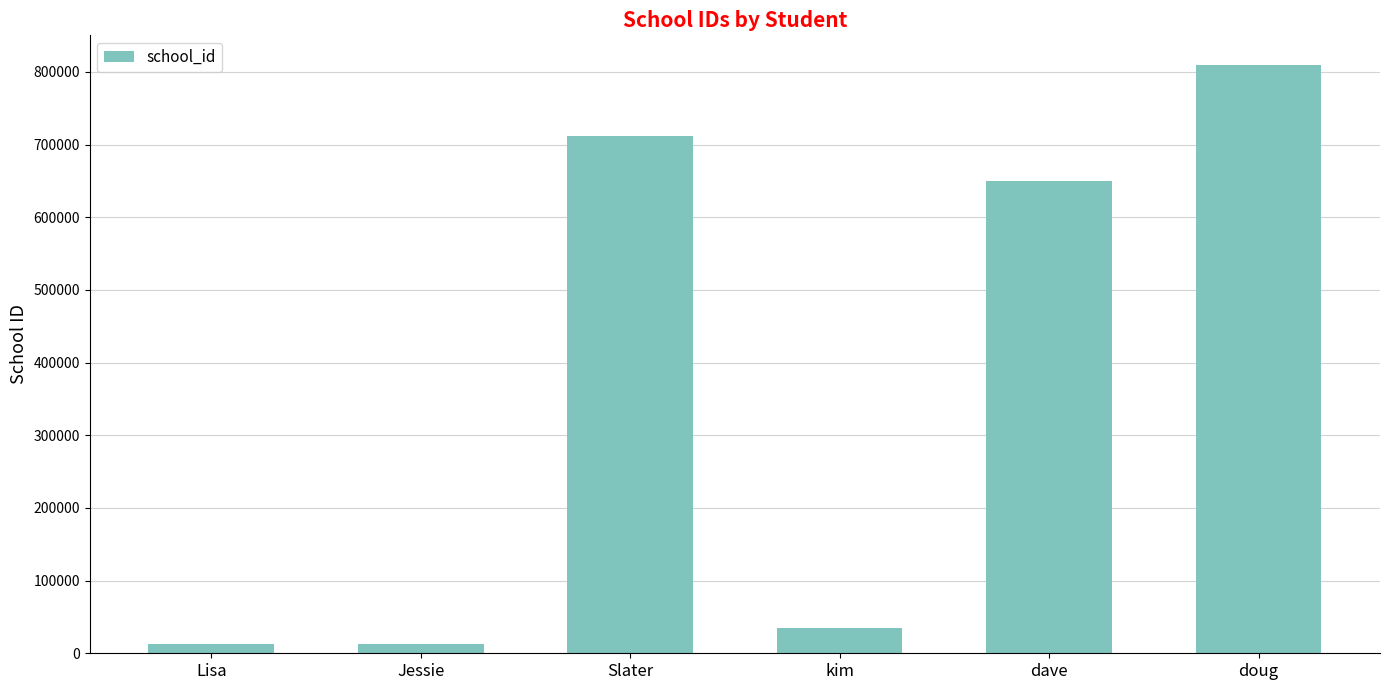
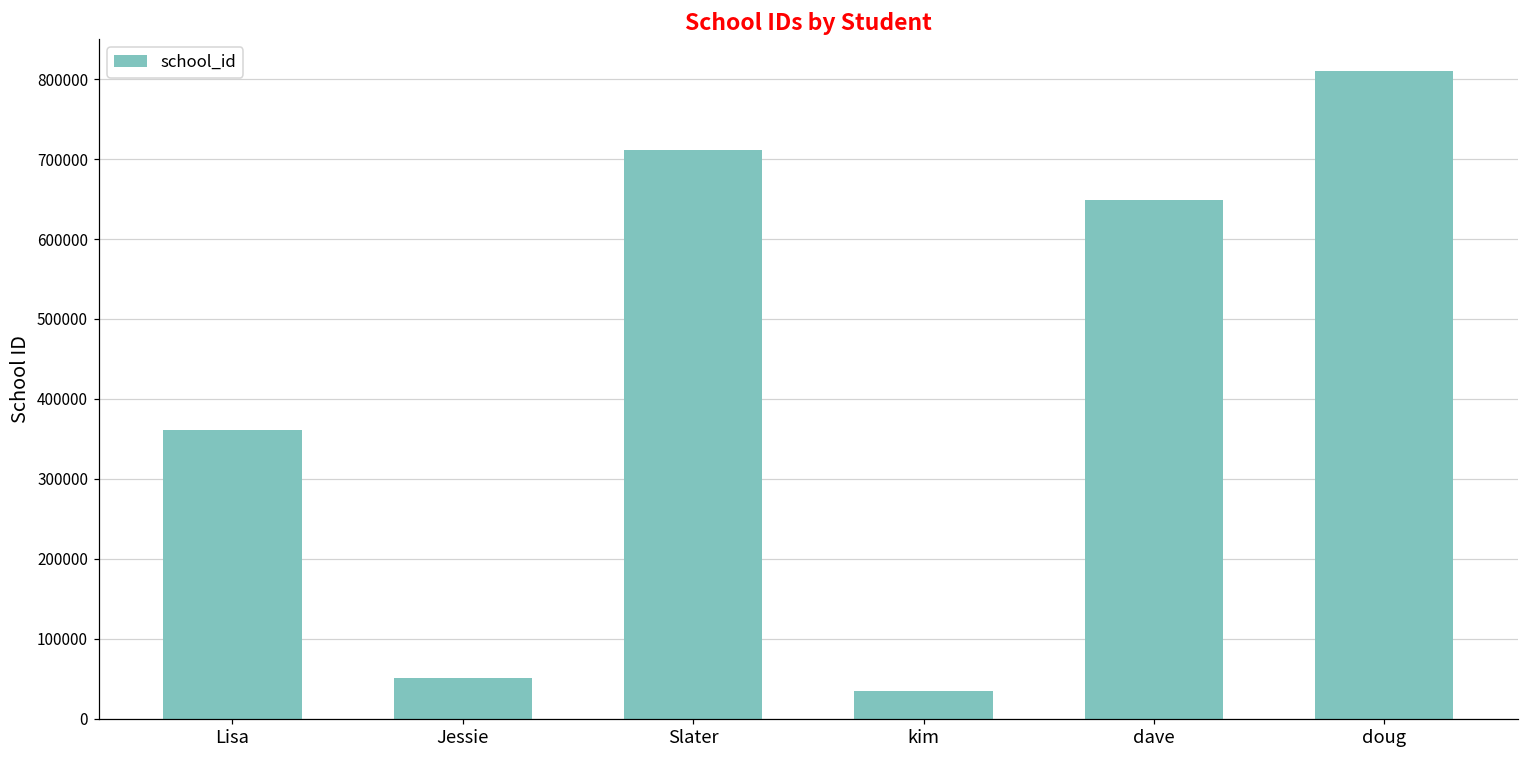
Lisa: 10000 -> 360000
Jessie: 10000 -> 50000
